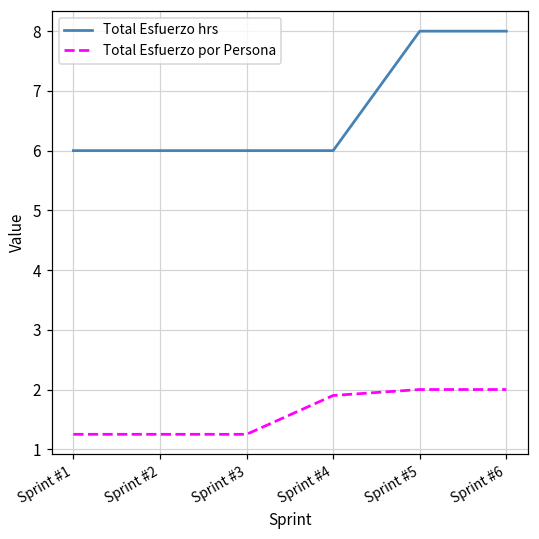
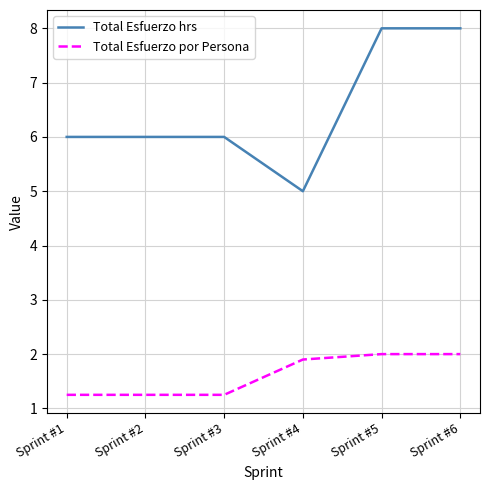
Total Esfuerzo hrs, Sprint #4: 6 -> 5
